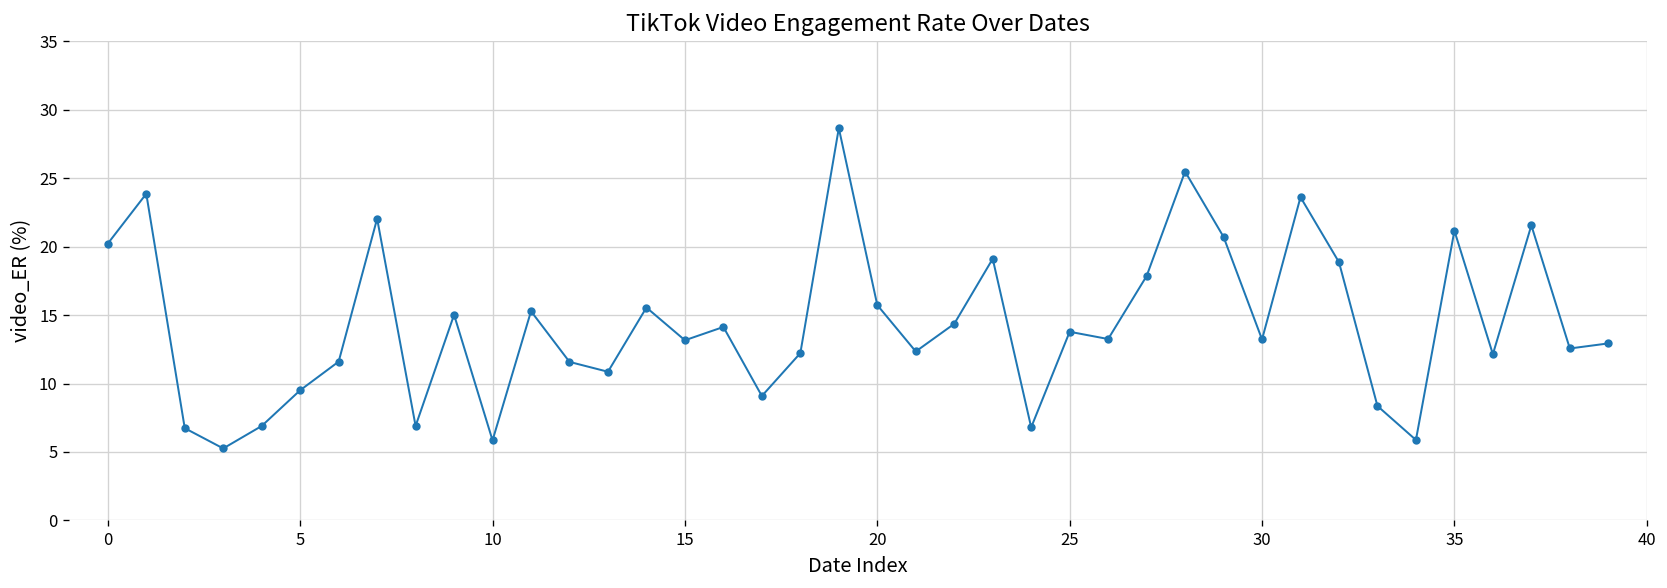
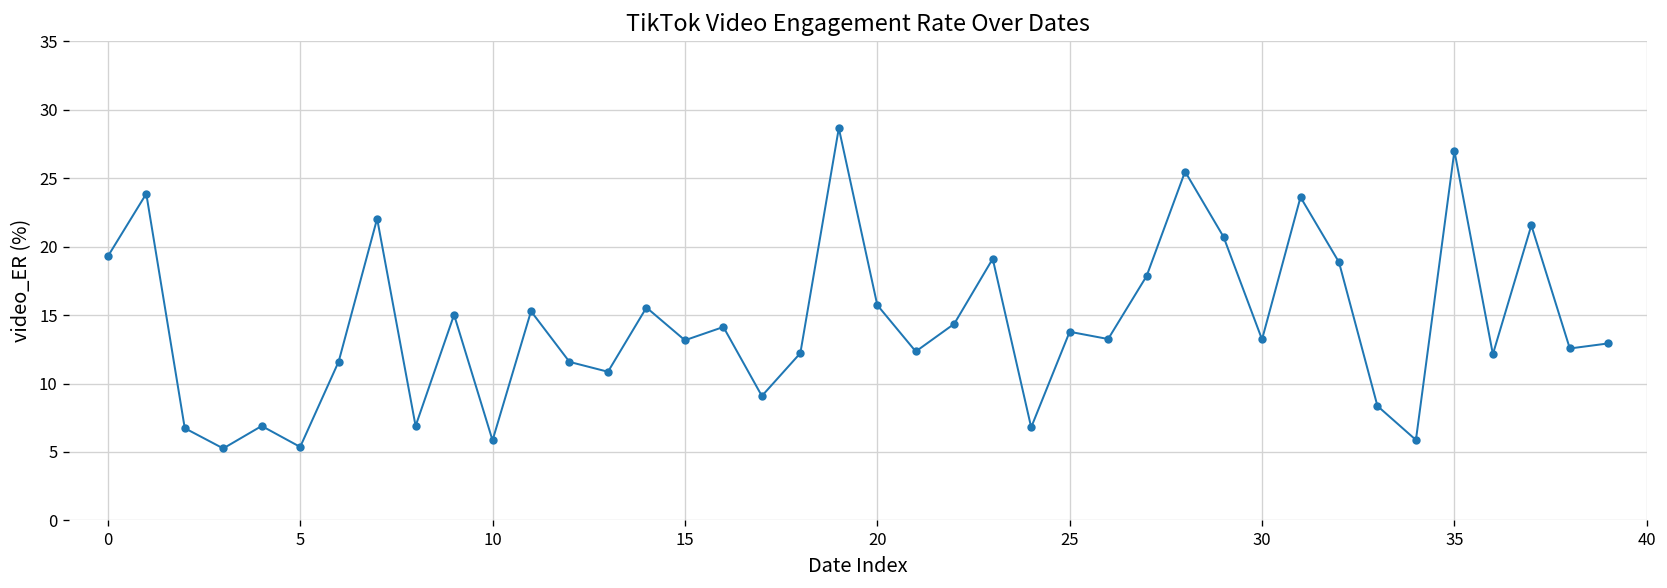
0: 20.2 -> 19.3
5: 9.5 -> 5.4
35: 21.2 -> 27.0
